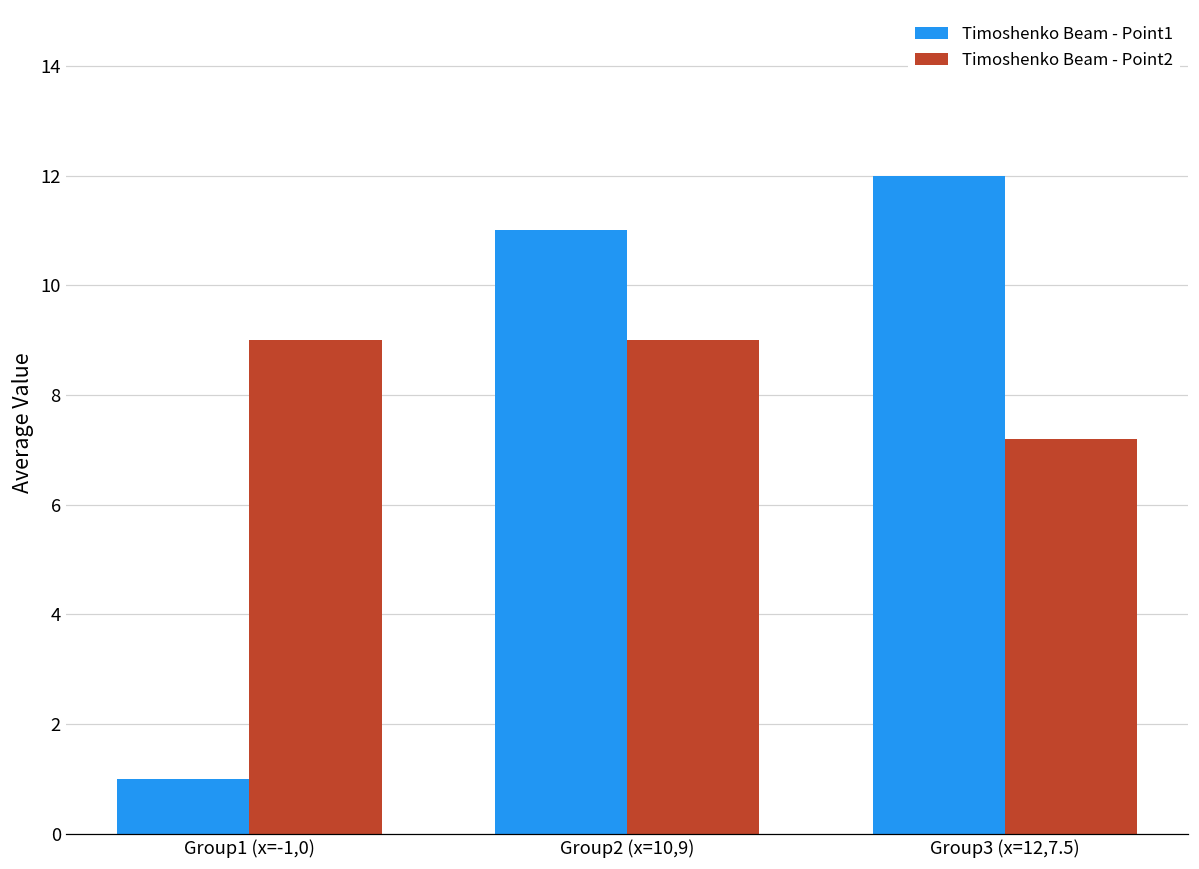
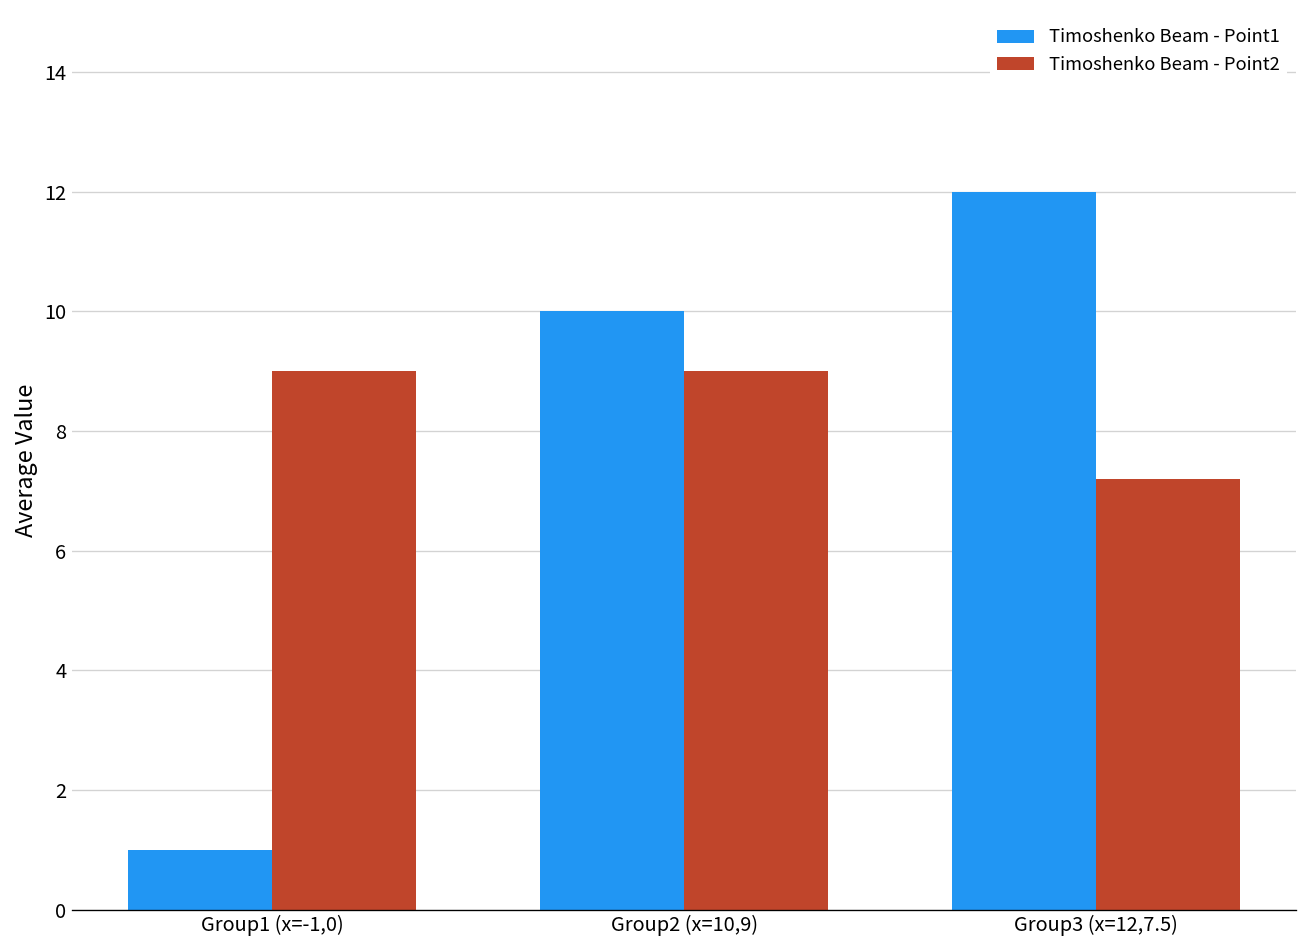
Timoshenko Beam - Point1, Group2 (x=10,9): 11 -> 10
